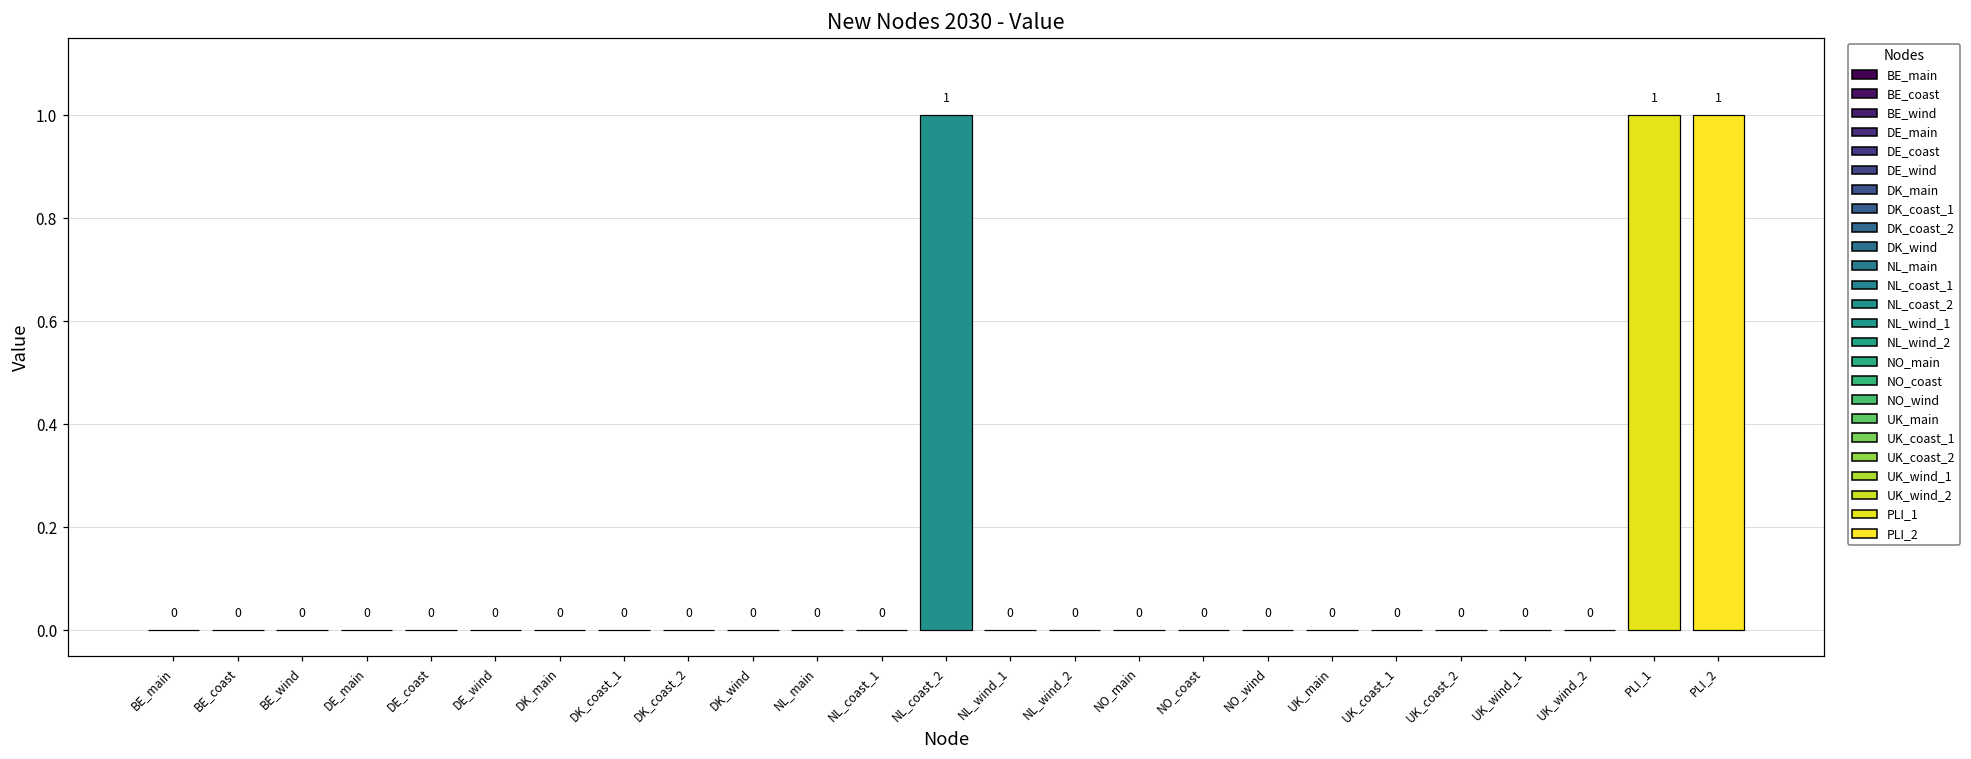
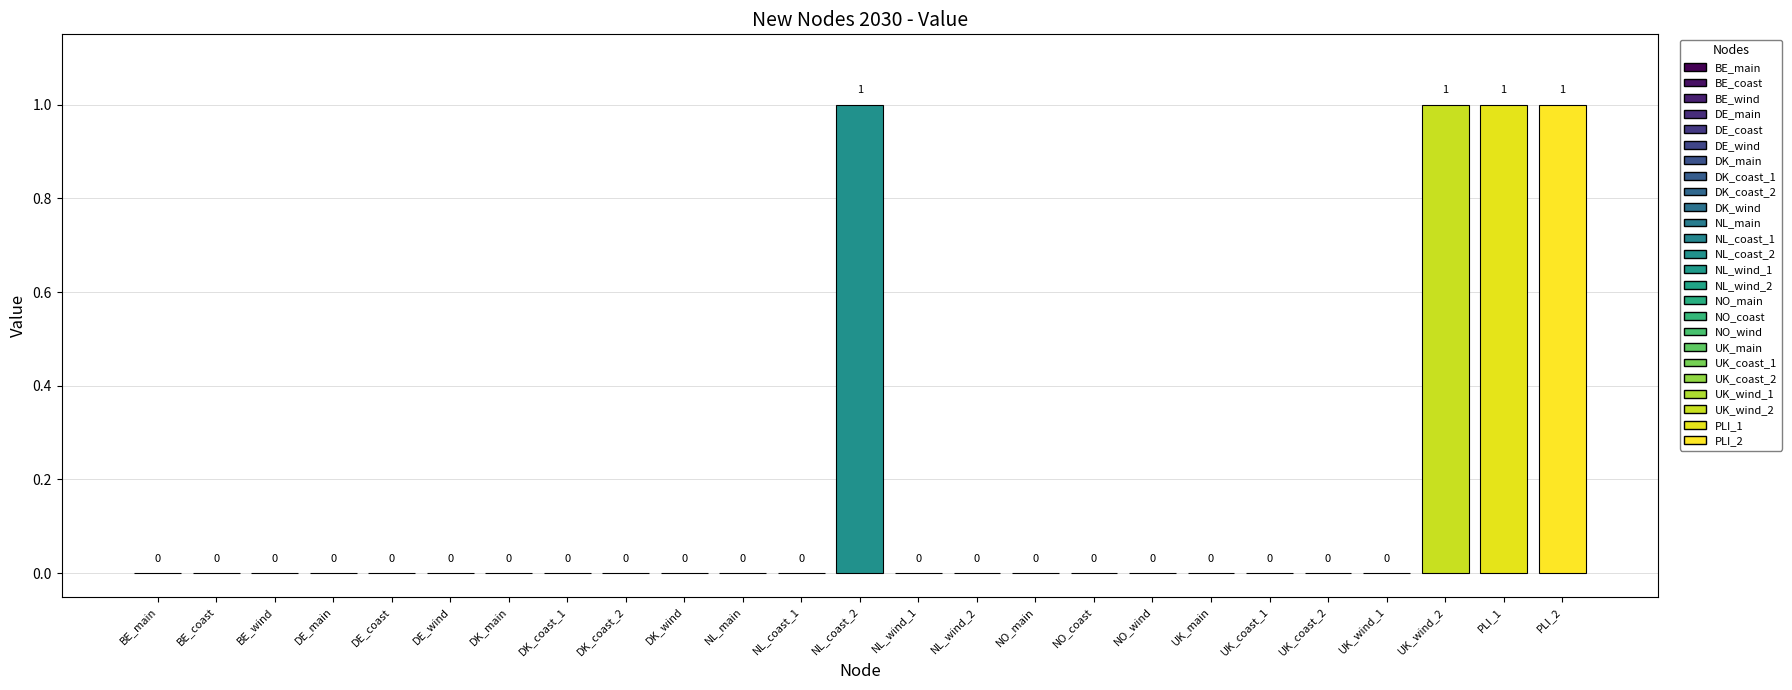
UK_wind_2: 0 -> 1
